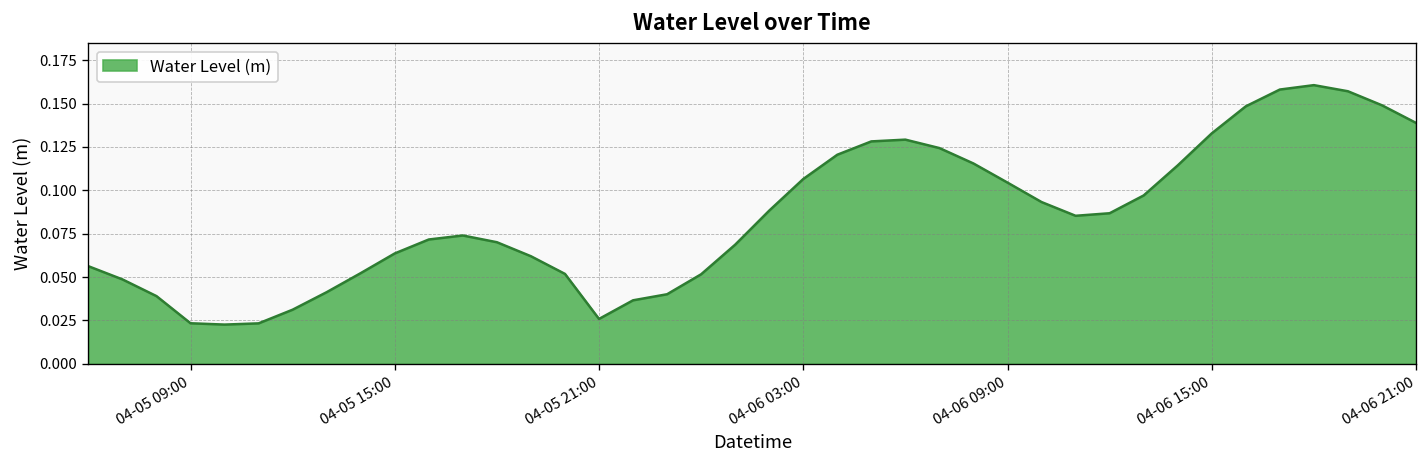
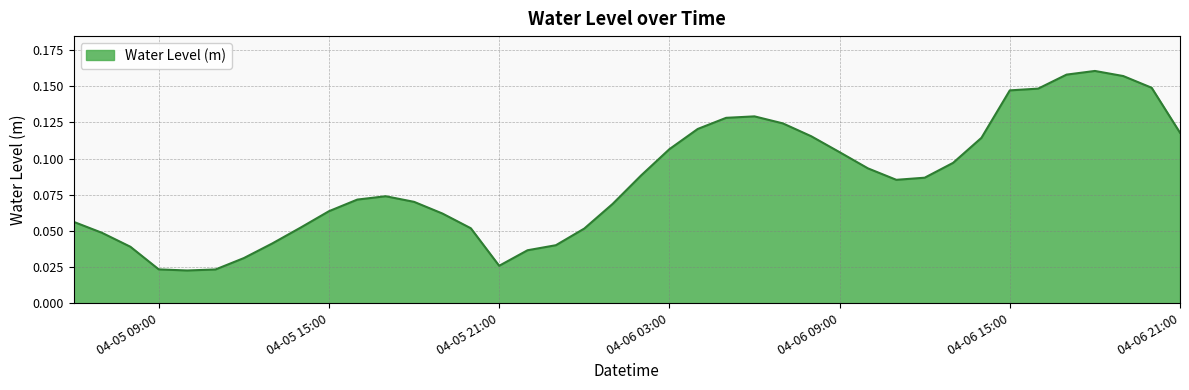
04-06 15:00: 0.133 -> 0.147
04-06 21:00: 0.139 -> 0.118
